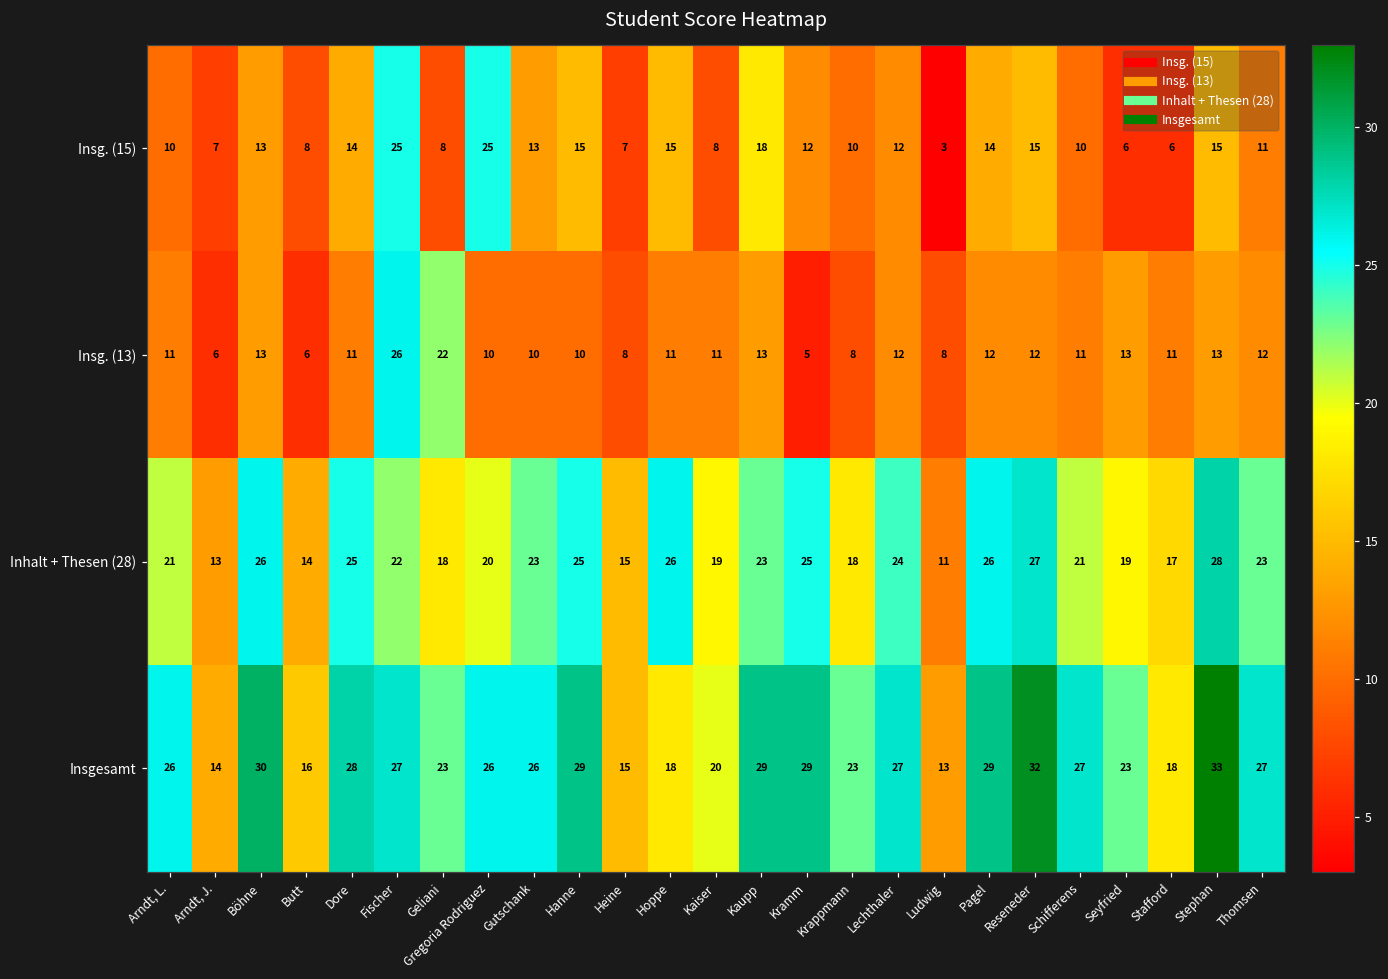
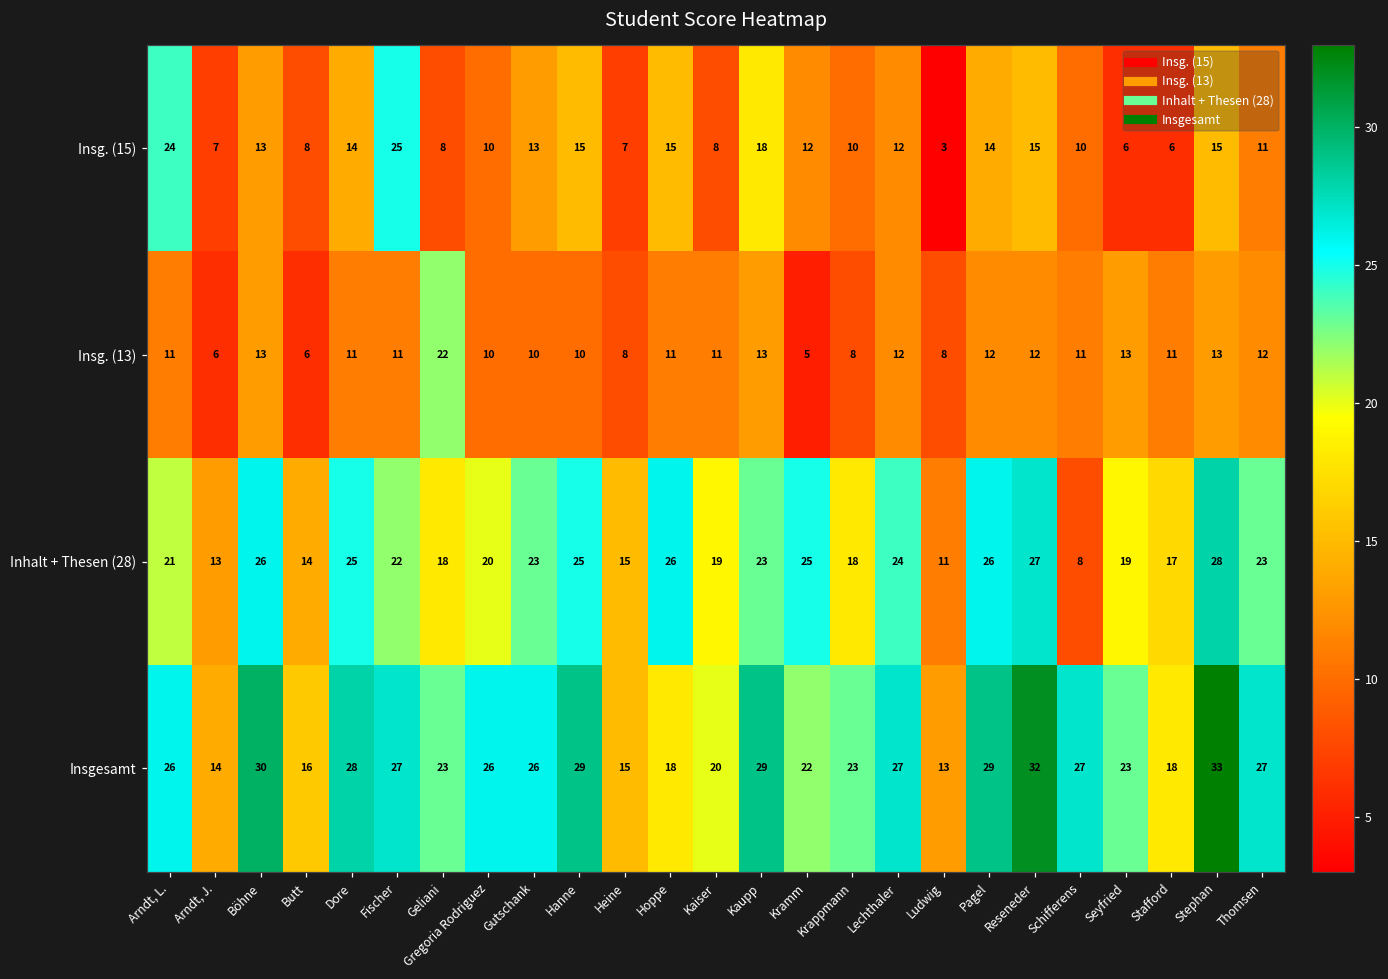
Insg. (15), Arndt, L.: 10 -> 24
Insg. (15), Gregoria Rodriguez: 25 -> 10
Insg. (13), Fischer: 26 -> 11
Inhalt + Thesen (28), Schifferens: 21 -> 8
Insgesamt, Kramm: 29 -> 22
